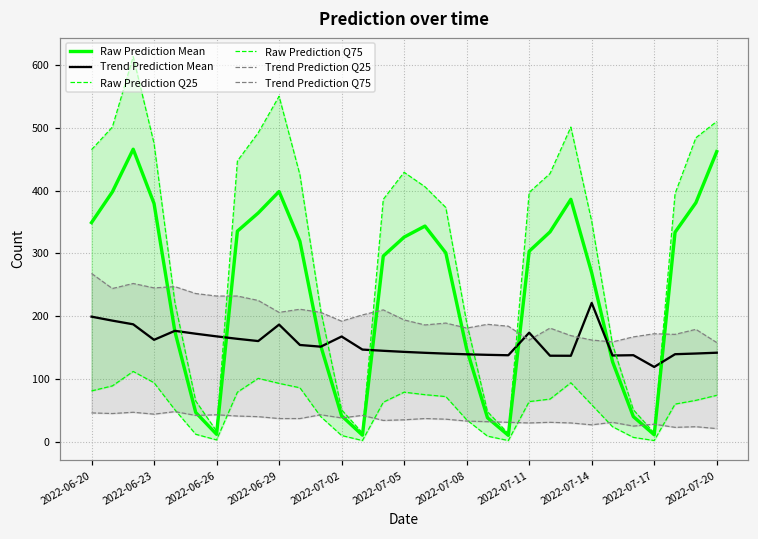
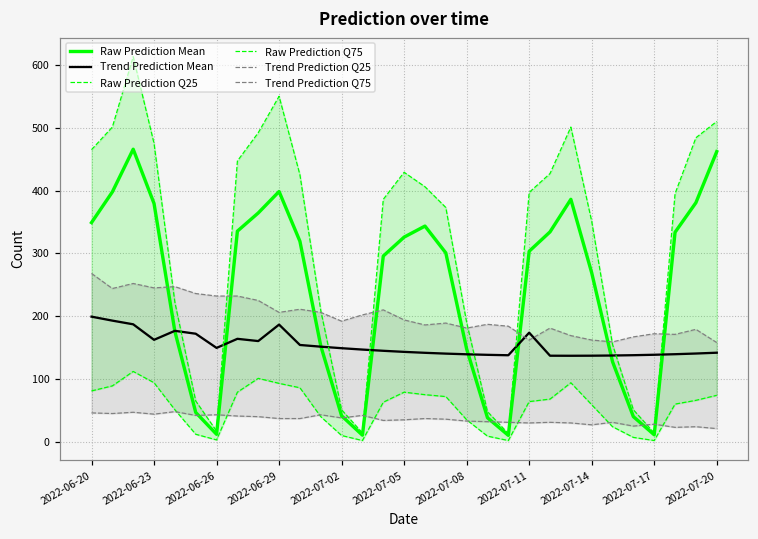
Trend Prediction Mean, 2022-06-26: 170 -> 150
Trend Prediction Mean, 2022-07-02: 170 -> 150
Trend Prediction Mean, 2022-07-14: 220 -> 140
Trend Prediction Mean, 2022-07-17: 120 -> 140
